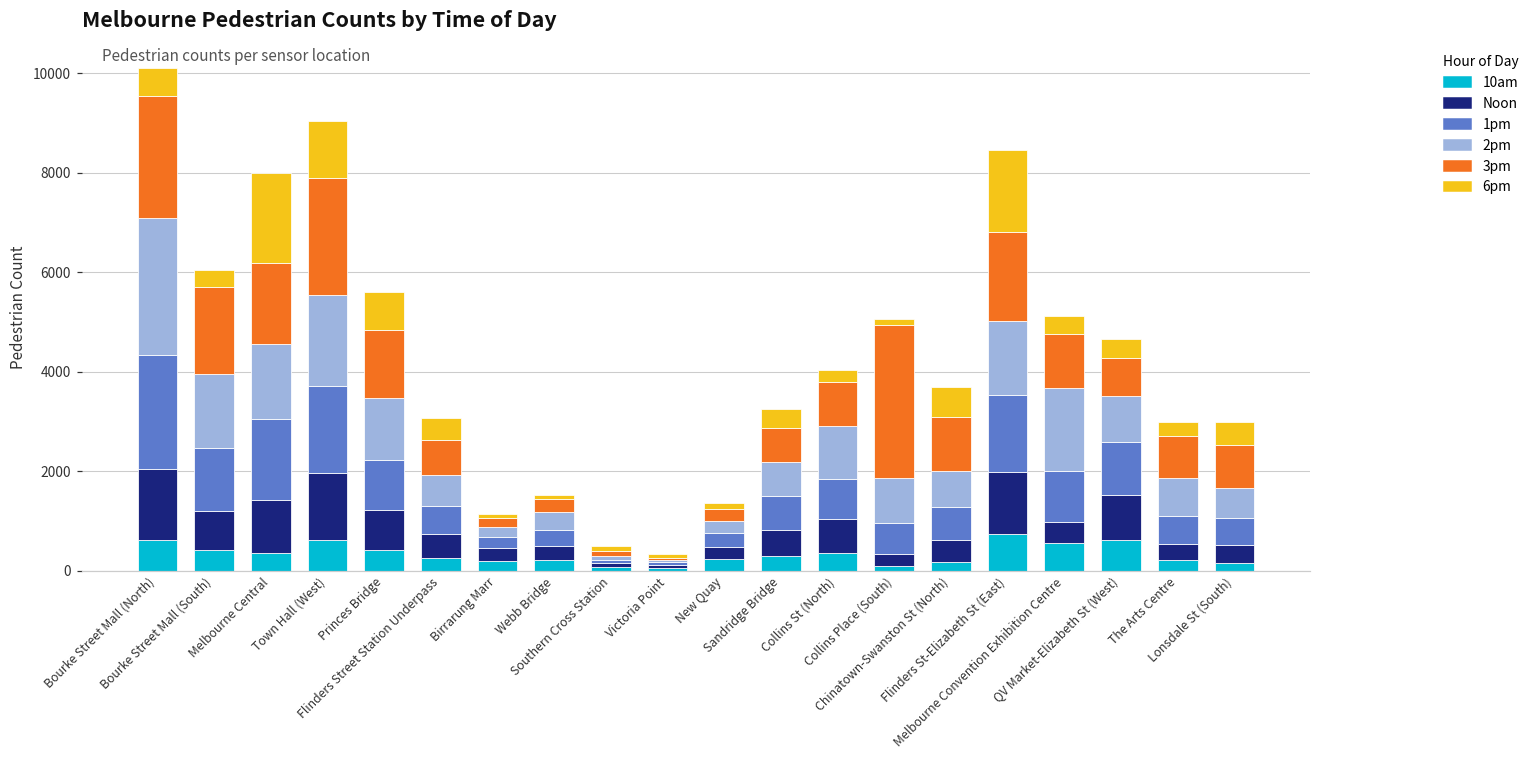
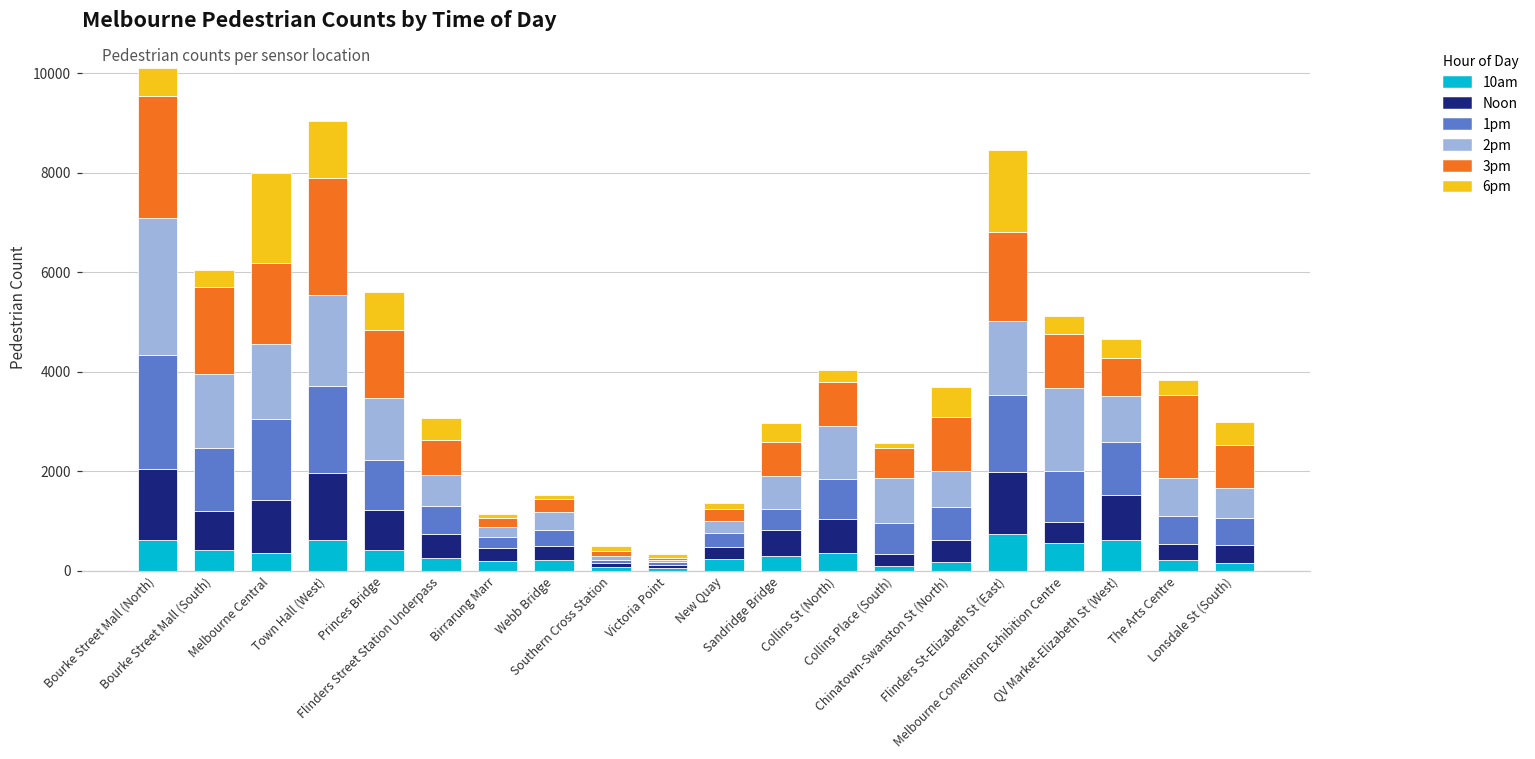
1pm, Sandridge Bridge: 700 -> 400
3pm, Collins Place (South): 3100 -> 600
3pm, The Arts Centre: 800 -> 1700
